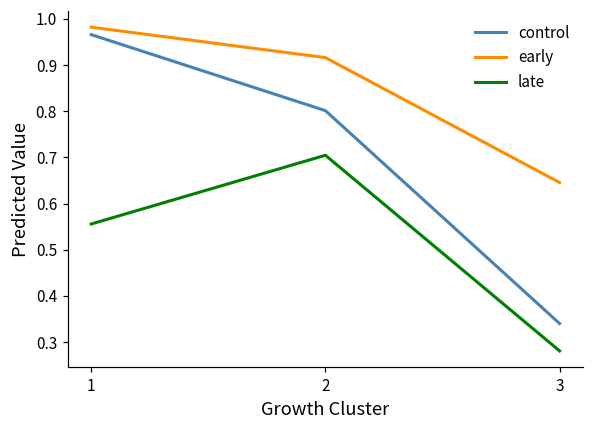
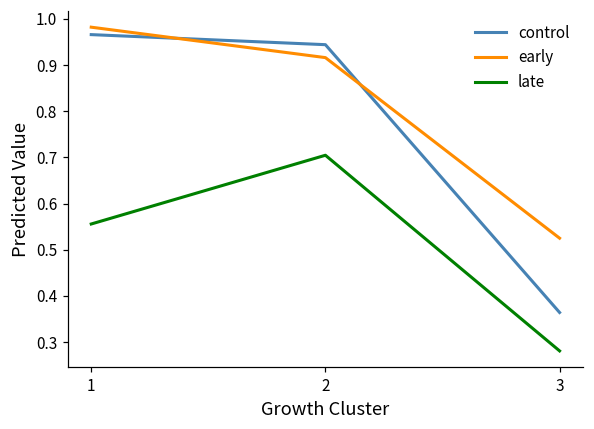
control, 2: 0.80 -> 0.94
control, 3: 0.34 -> 0.36
early, 3: 0.65 -> 0.53
